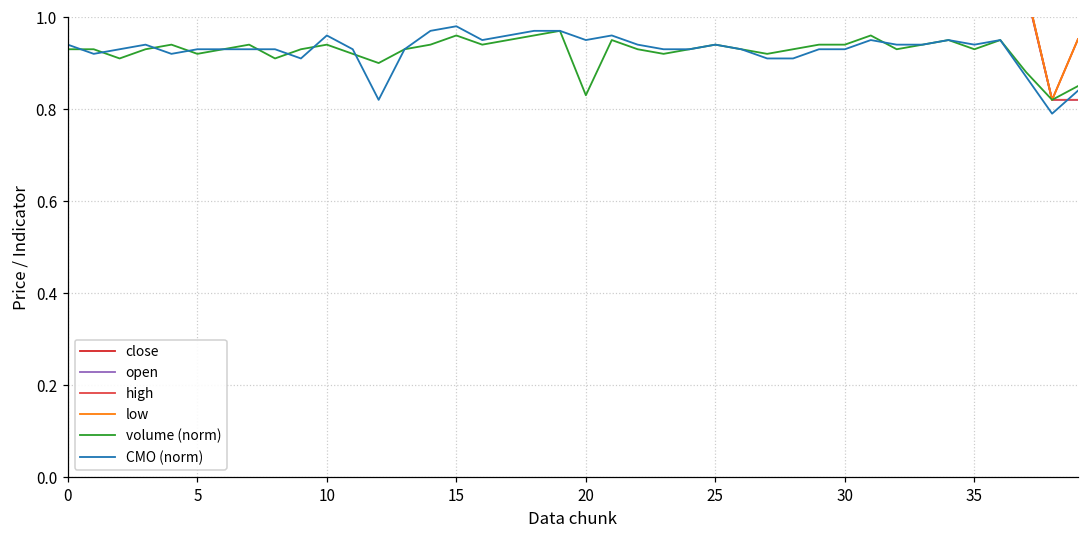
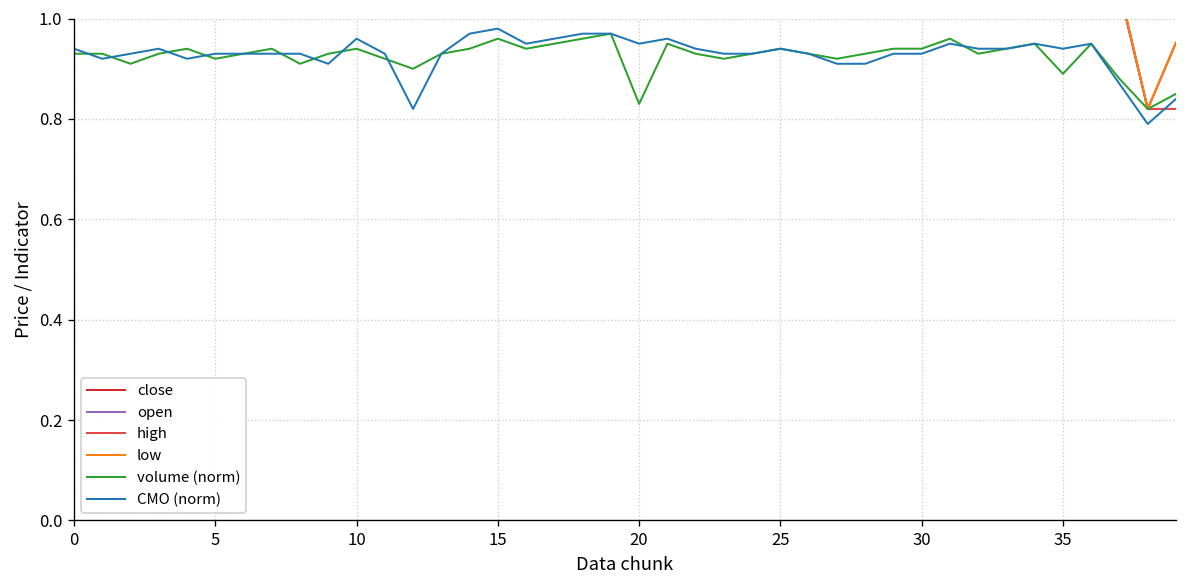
volume (norm), 35: 0.93 -> 0.89
